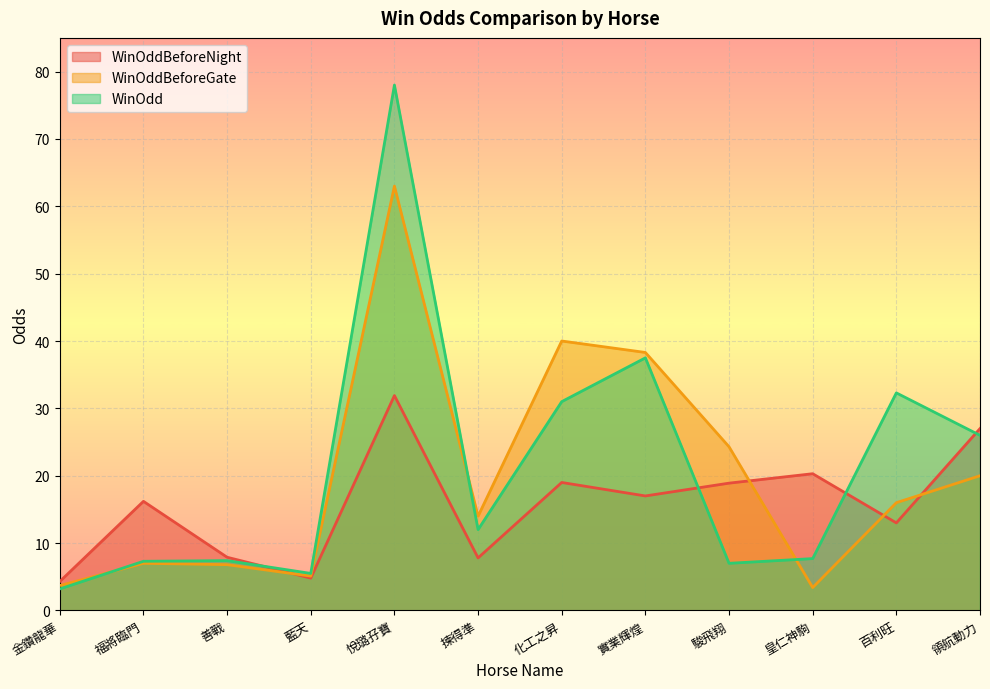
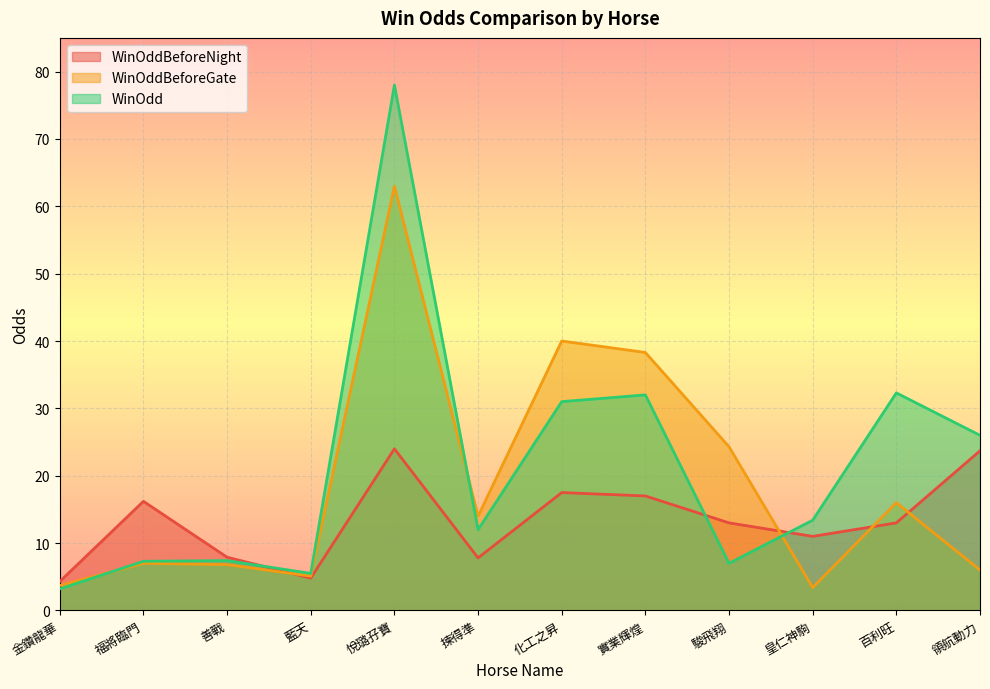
WinOddBeforeNight, 悅璐孖寶: 32 -> 24
WinOddBeforeNight, 化工之昇: 19 -> 18
WinOdd, 實業輝煌: 38 -> 32
WinOddBeforeNight, 駿飛翔: 19 -> 13
WinOddBeforeNight, 皇仁神駒: 20 -> 11
WinOdd, 皇仁神駒: 8 -> 13
WinOddBeforeNight, 領航動力: 27 -> 24
WinOddBeforeGate, 領航動力: 20 -> 6
